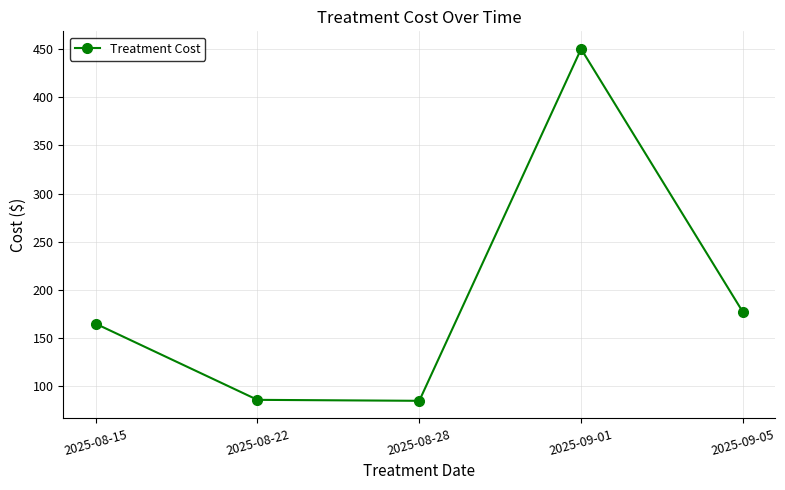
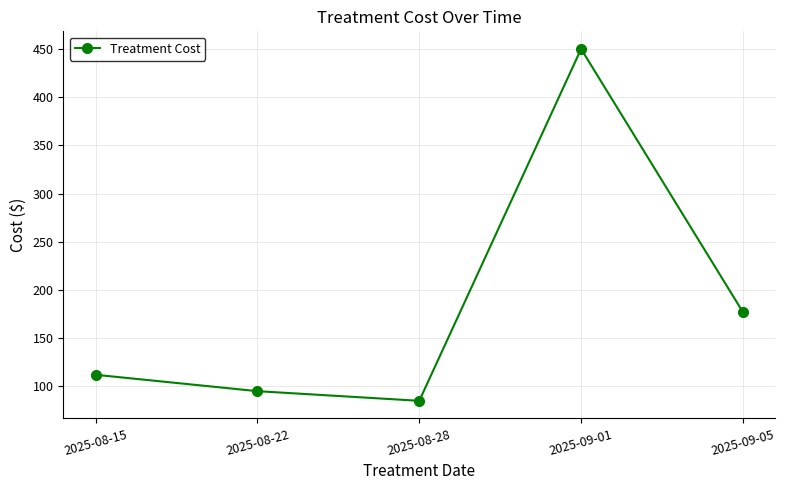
2025-08-15: 170 -> 110
2025-08-22: 90 -> 100
